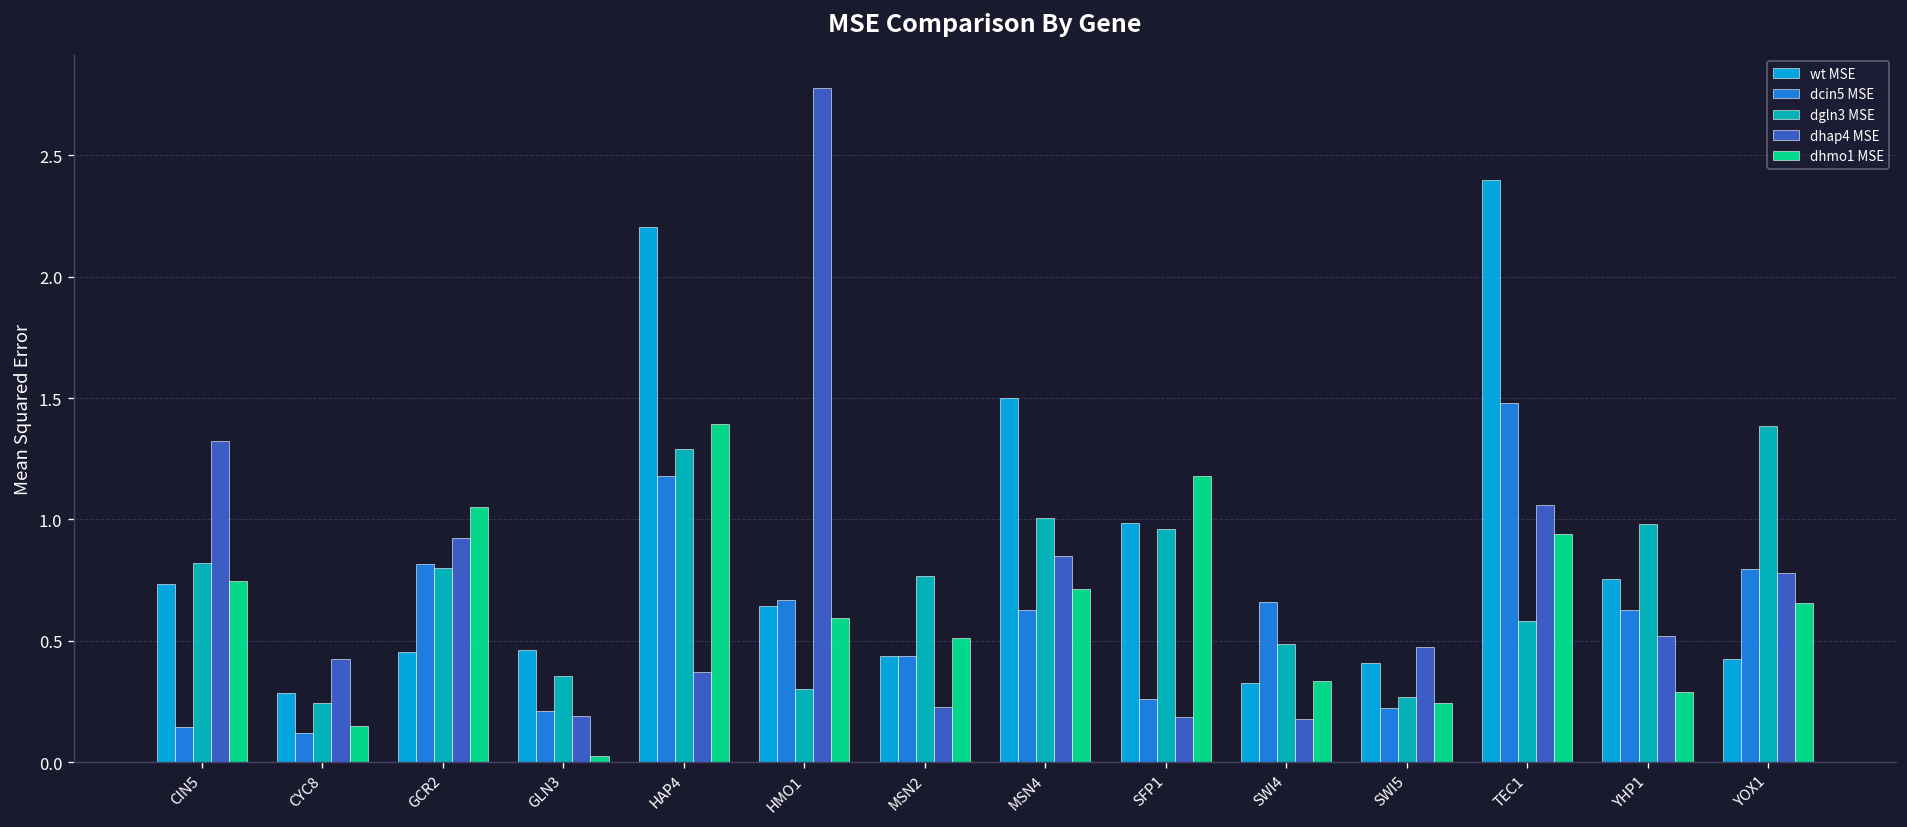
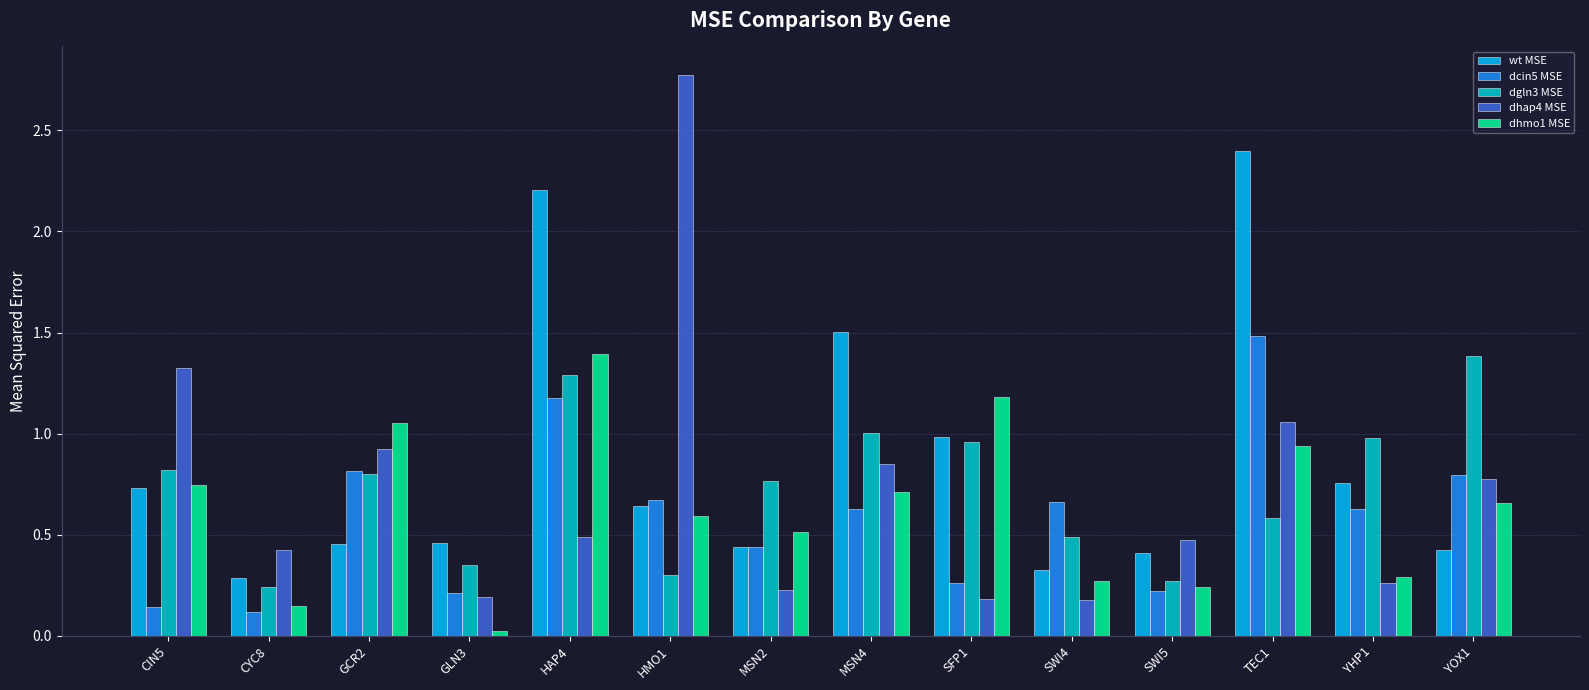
dhap4 MSE, HAP4: 0.37 -> 0.49
dhmo1 MSE, SWI4: 0.33 -> 0.27
dhap4 MSE, YHP1: 0.52 -> 0.26
